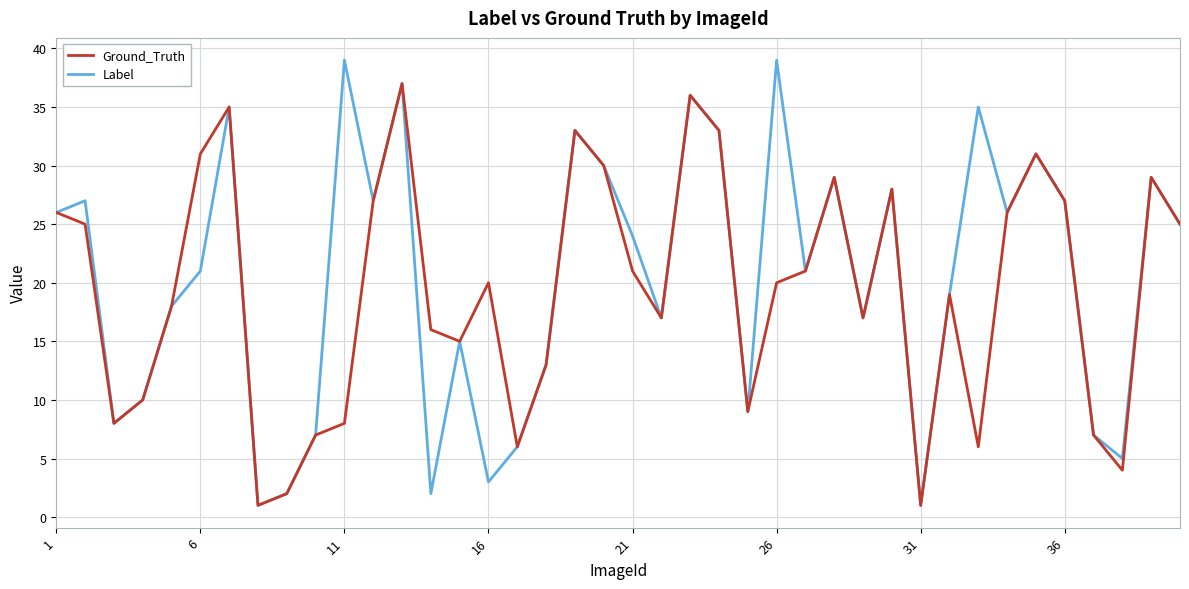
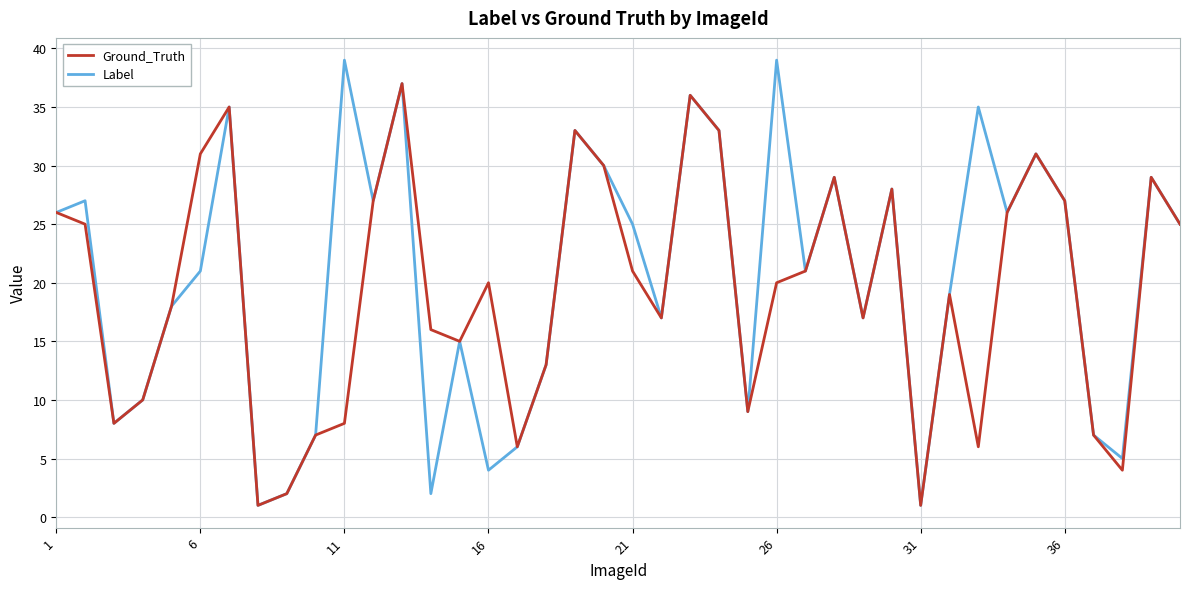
Label, 16: 3 -> 4
Label, 21: 24 -> 25
